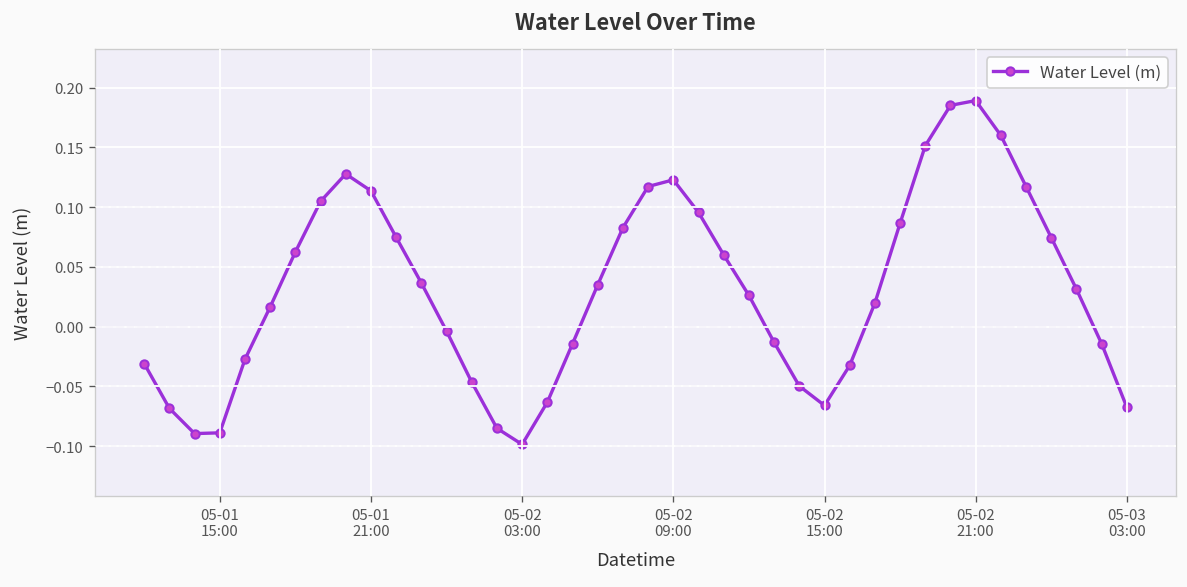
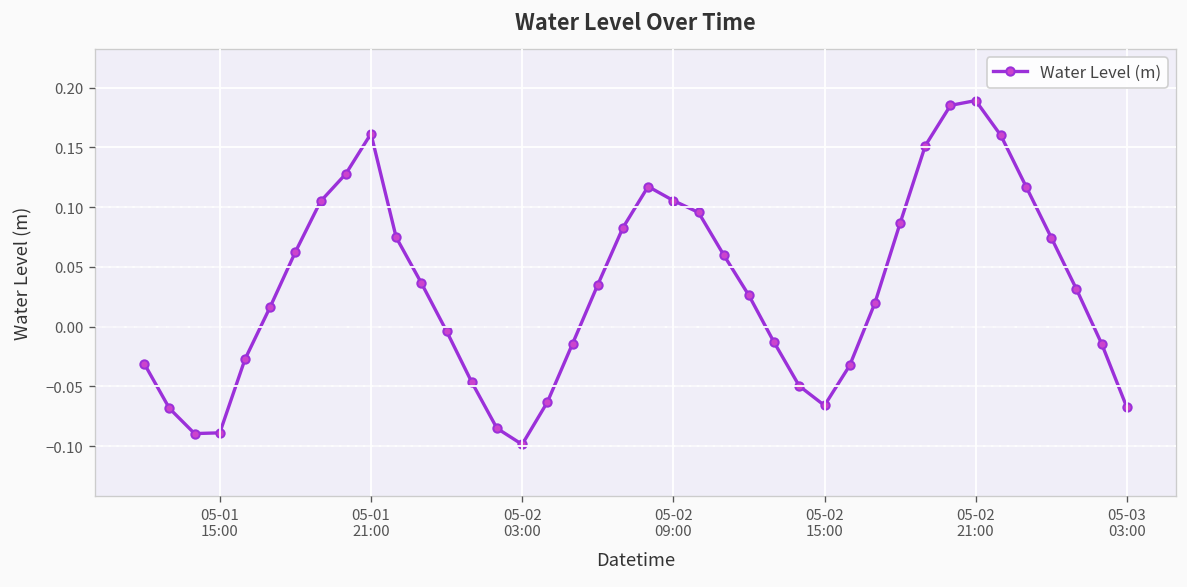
05-01 21:00: 0.11 -> 0.16
05-02 09:00: 0.12 -> 0.11
